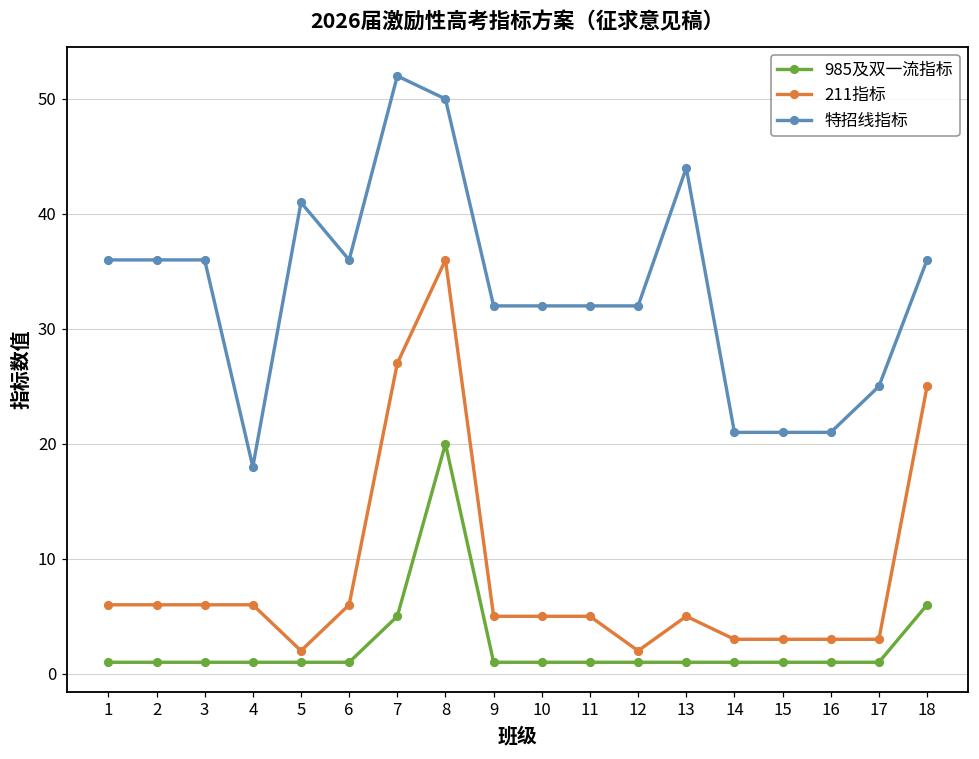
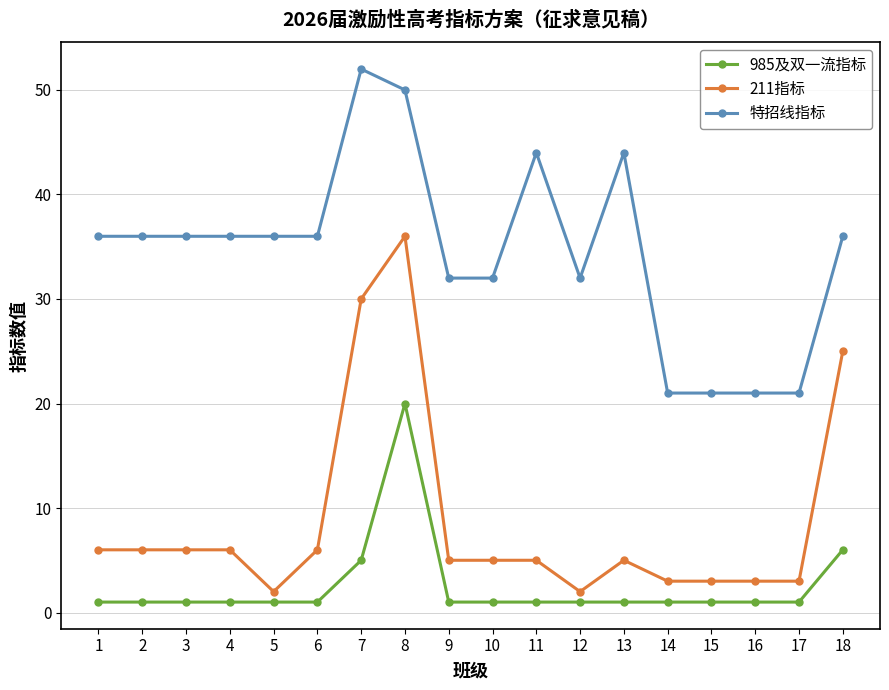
特招线指标, 4: 18 -> 36
特招线指标, 5: 41 -> 36
211指标, 7: 27 -> 30
特招线指标, 11: 32 -> 44
特招线指标, 17: 25 -> 21
